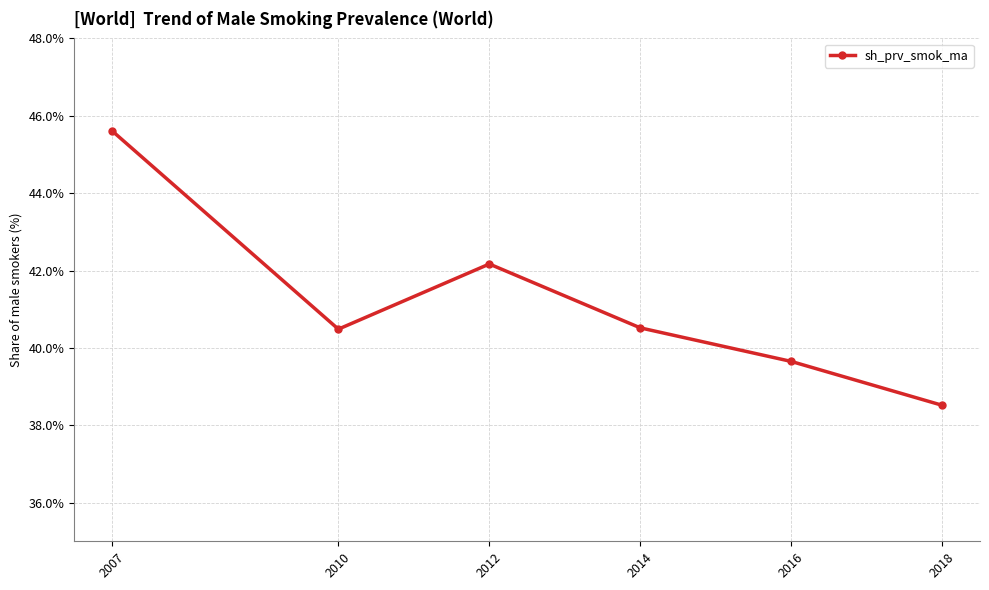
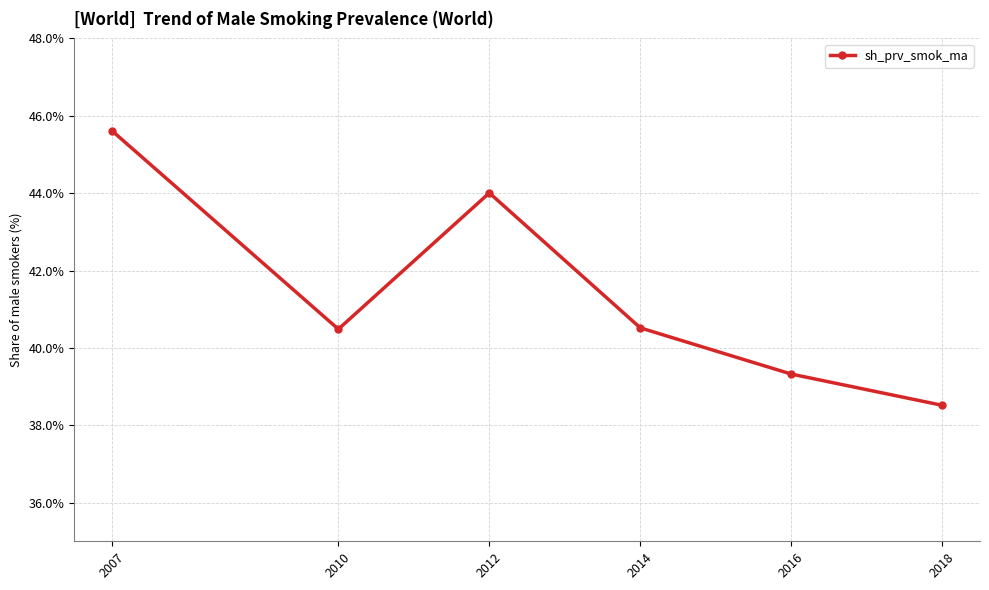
2012: 42.2% -> 44.0%
2016: 39.6% -> 39.3%
